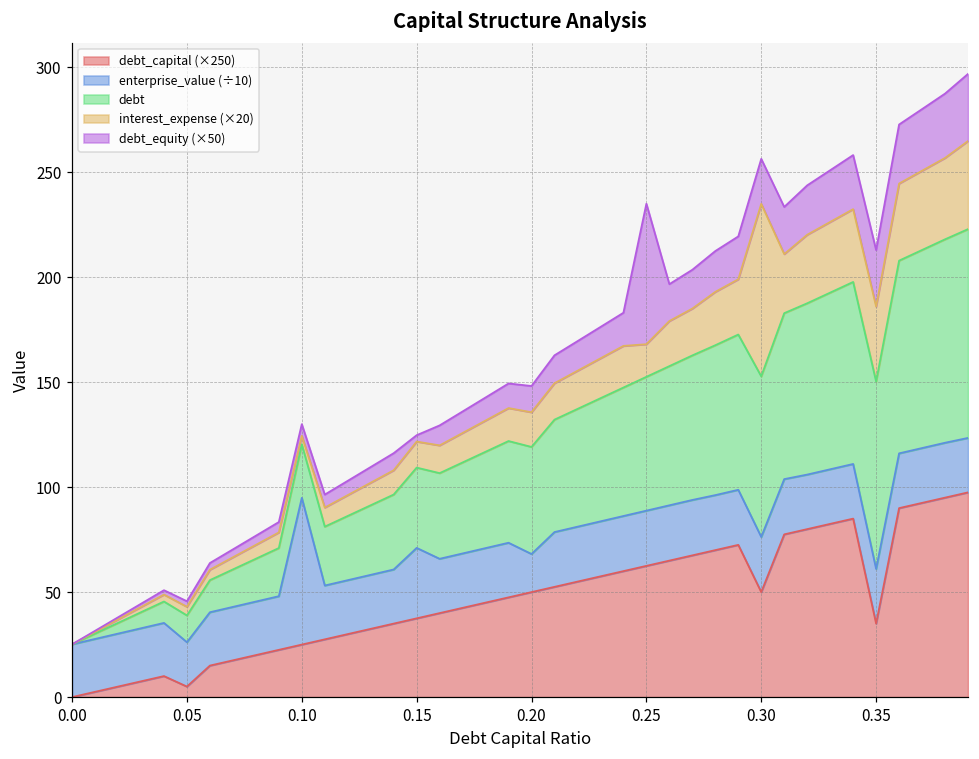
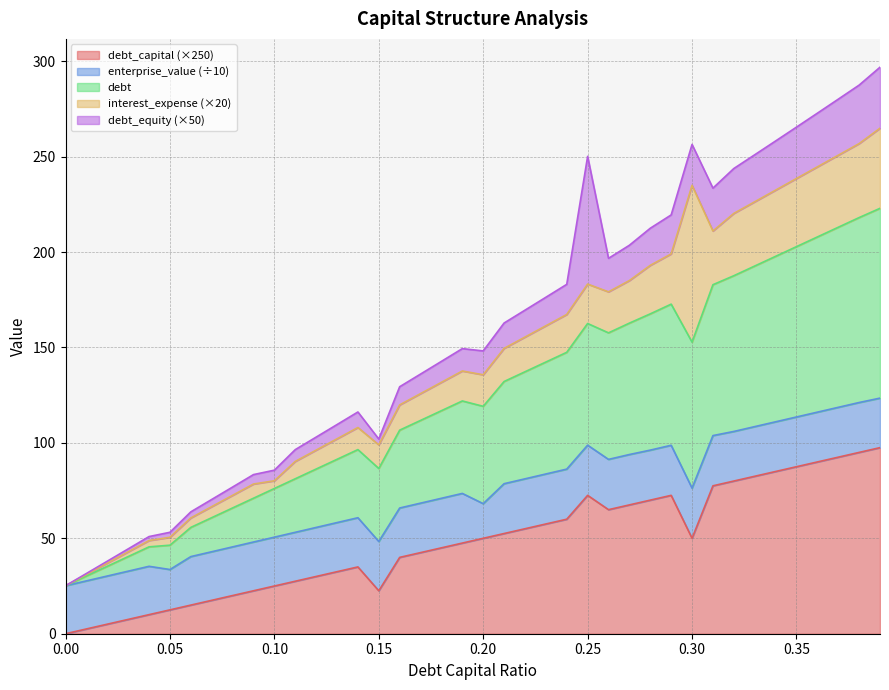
debt_capital (×250), 0.05: 5 -> 13
enterprise_value (÷10), 0.10: 70 -> 26
debt_capital (×250), 0.15: 38 -> 23
enterprise_value (÷10), 0.15: 34 -> 26
debt_capital (×250), 0.25: 63 -> 73
interest_expense (×20), 0.25: 16 -> 21
debt_capital (×250), 0.35: 35 -> 88
